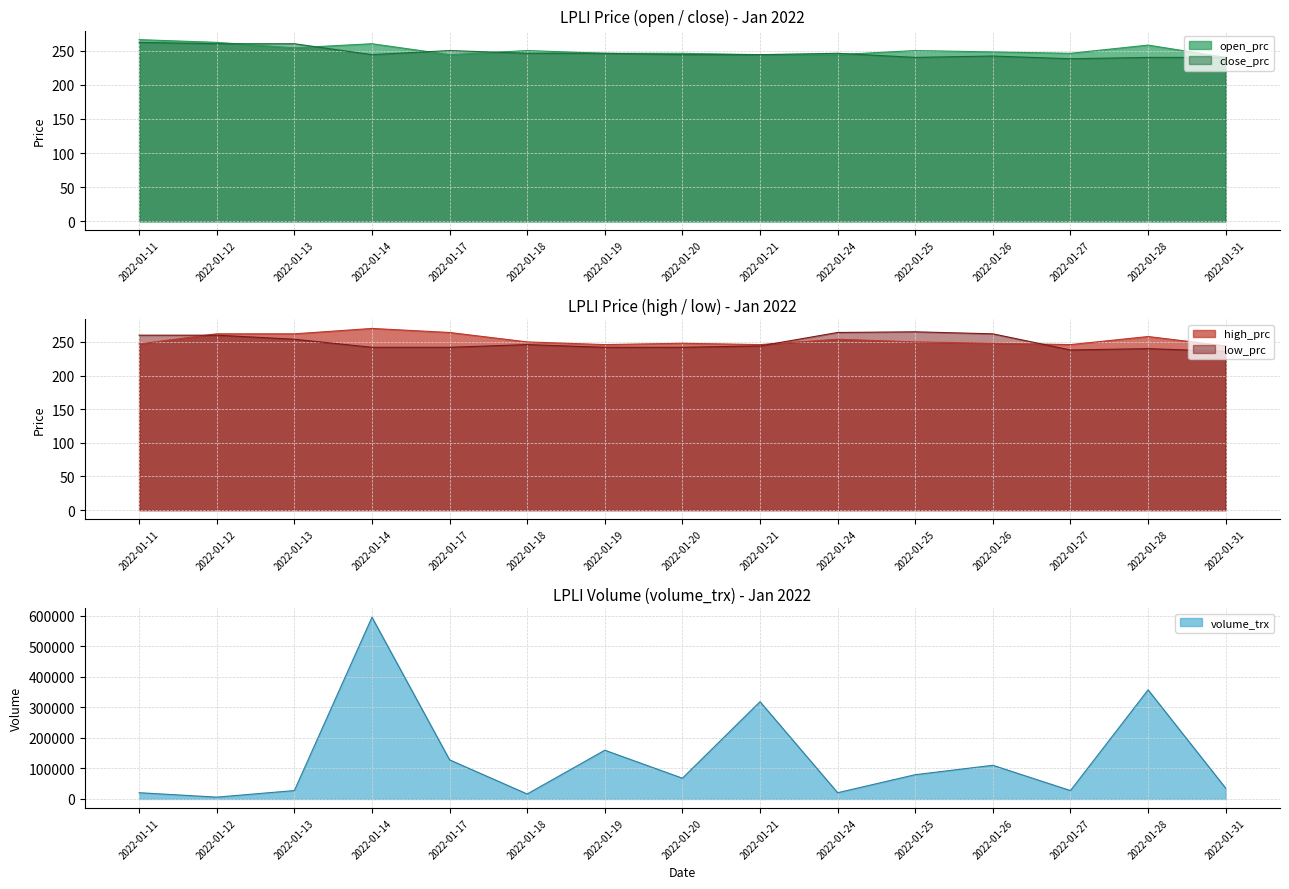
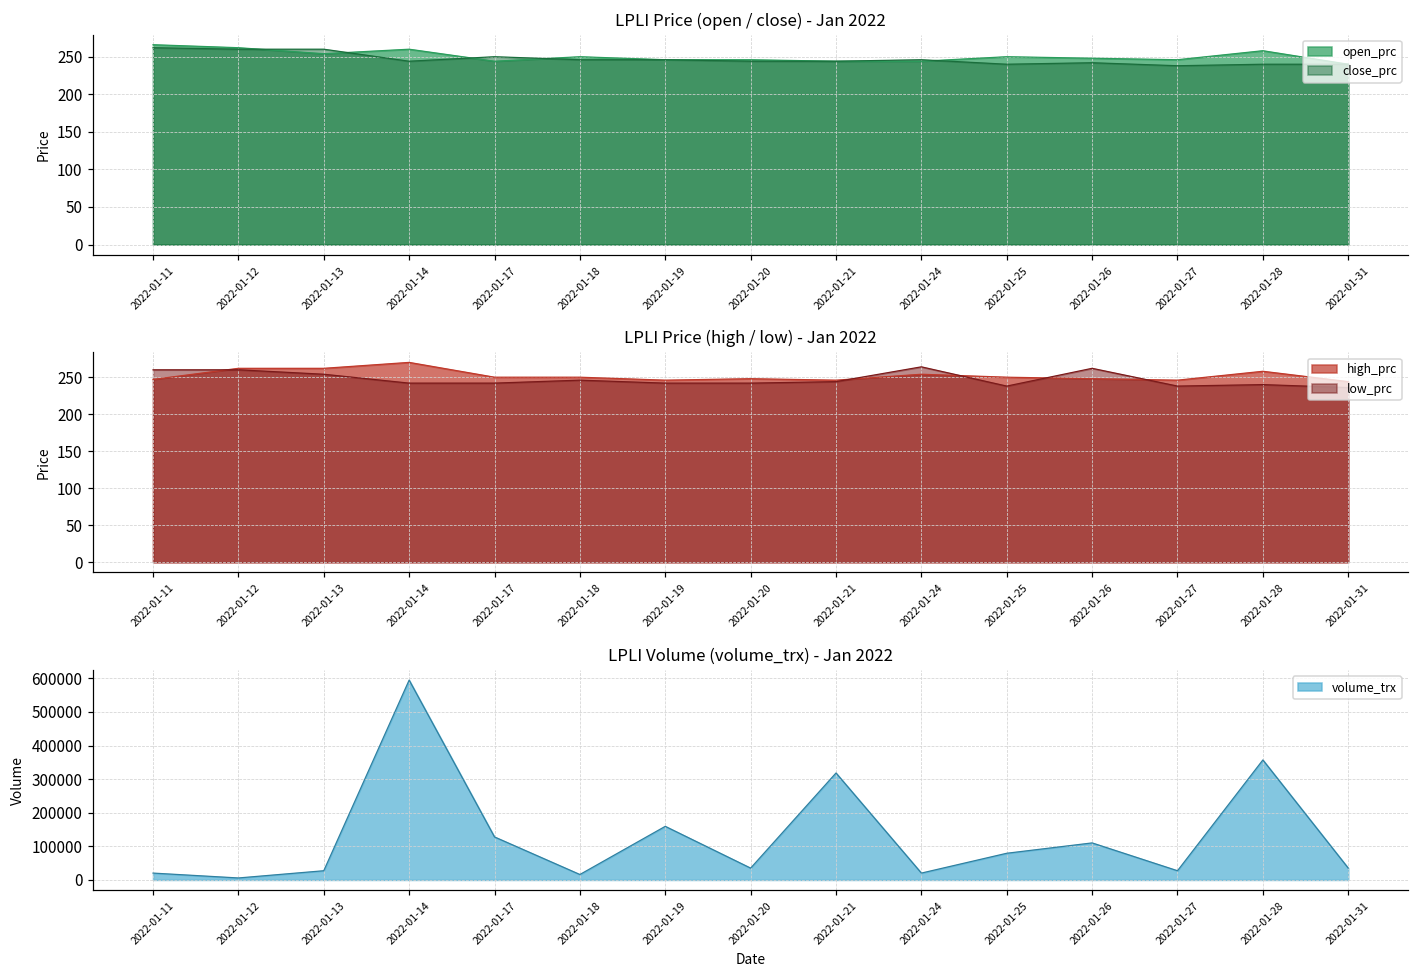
LPLI Price (high / low) - Jan 2022, high_prc, 2022-01-17: 260 -> 250
LPLI Price (high / low) - Jan 2022, low_prc, 2022-01-25: 270 -> 240
LPLI Volume (volume_trx) - Jan 2022, 2022-01-20: 70000 -> 40000
